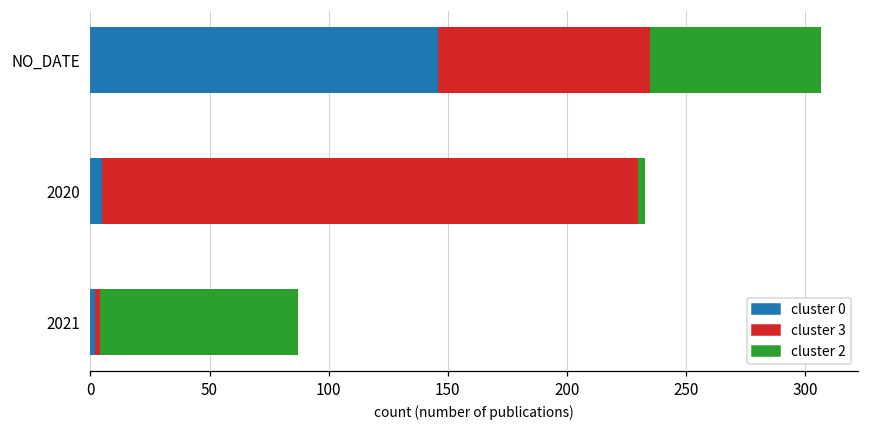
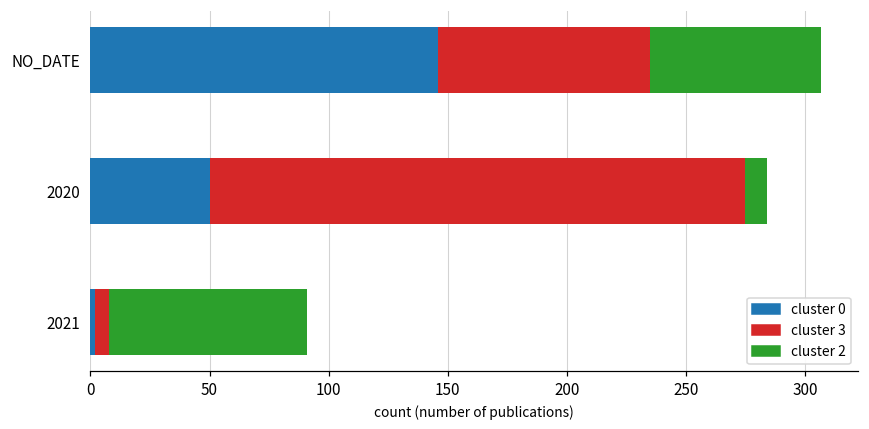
cluster 0, 2020: 5 -> 50
cluster 2, 2020: 3 -> 9
cluster 3, 2021: 2 -> 6
